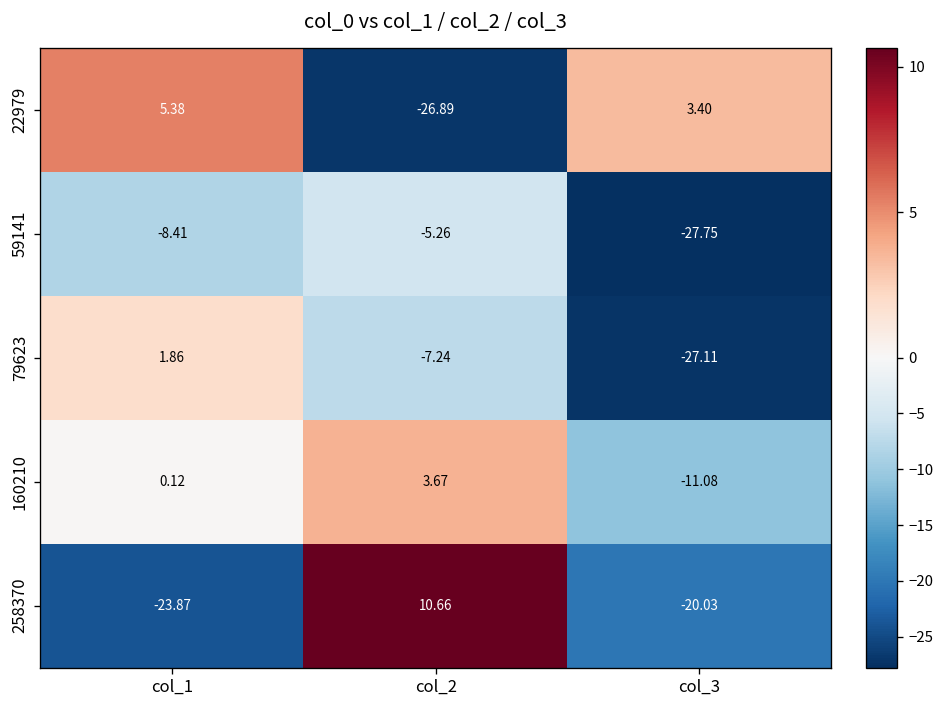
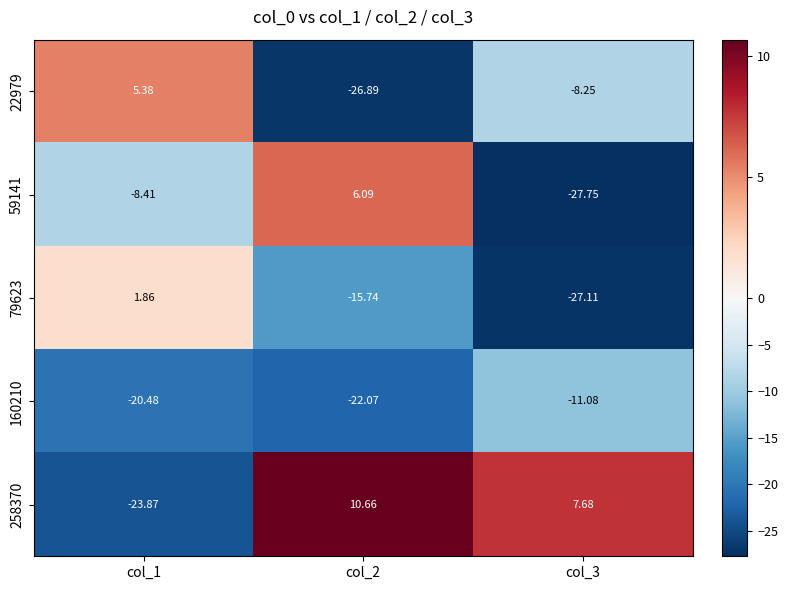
22979, col_3: 3.40 -> -8.25
59141, col_2: -5.26 -> 6.09
79623, col_2: -7.24 -> -15.74
160210, col_1: 0.12 -> -20.48
160210, col_2: 3.67 -> -22.07
258370, col_3: -20.03 -> 7.68
